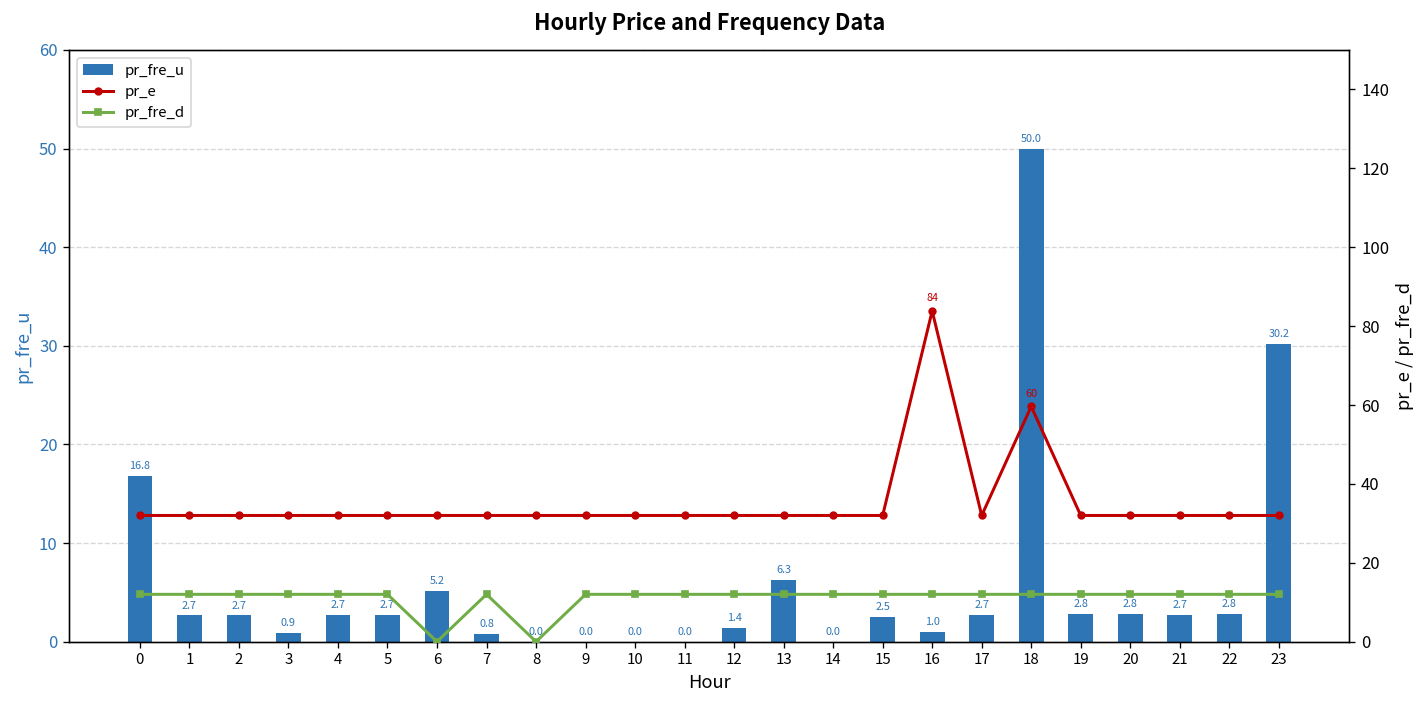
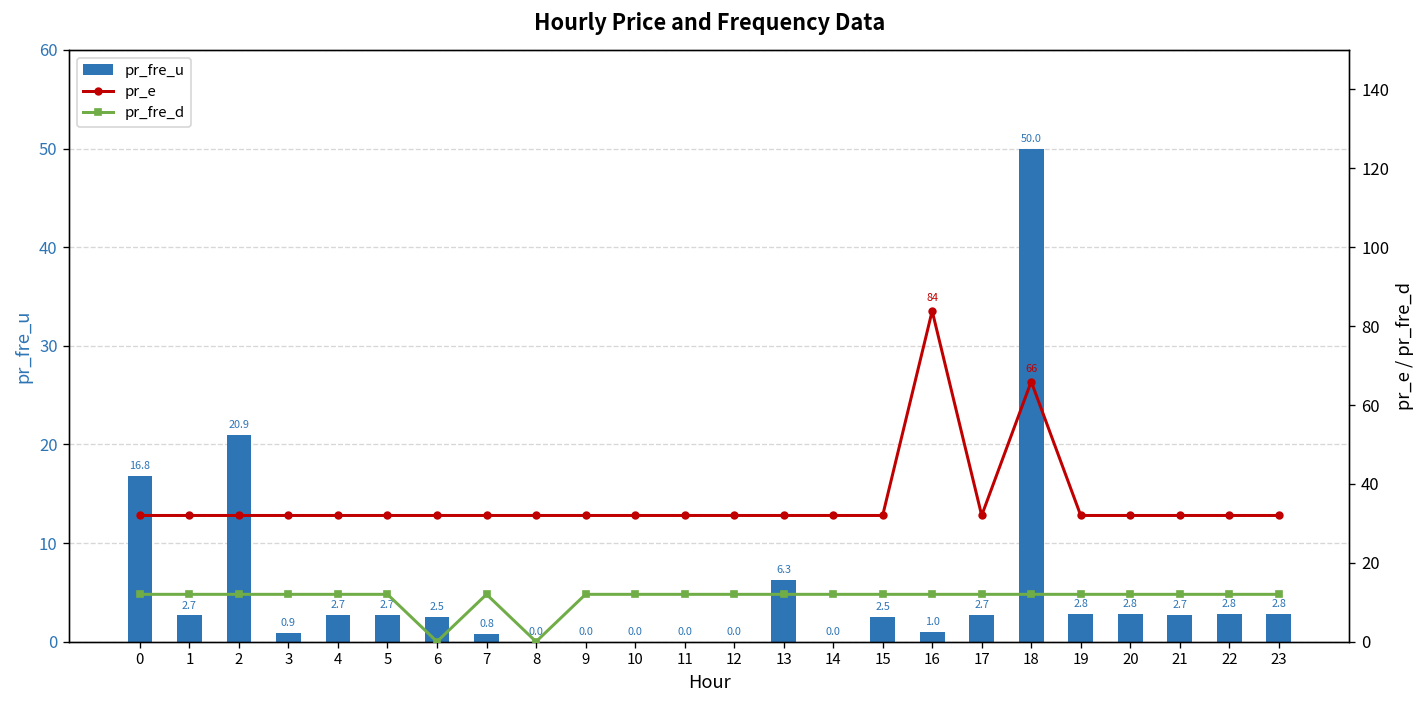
pr_fre_u, 2: 2.7 -> 20.9
pr_fre_u, 6: 5.2 -> 2.5
pr_fre_u, 12: 1.4 -> 0.0
pr_fre_u, 23: 30.2 -> 2.8
pr_e, 18: 60 -> 66
